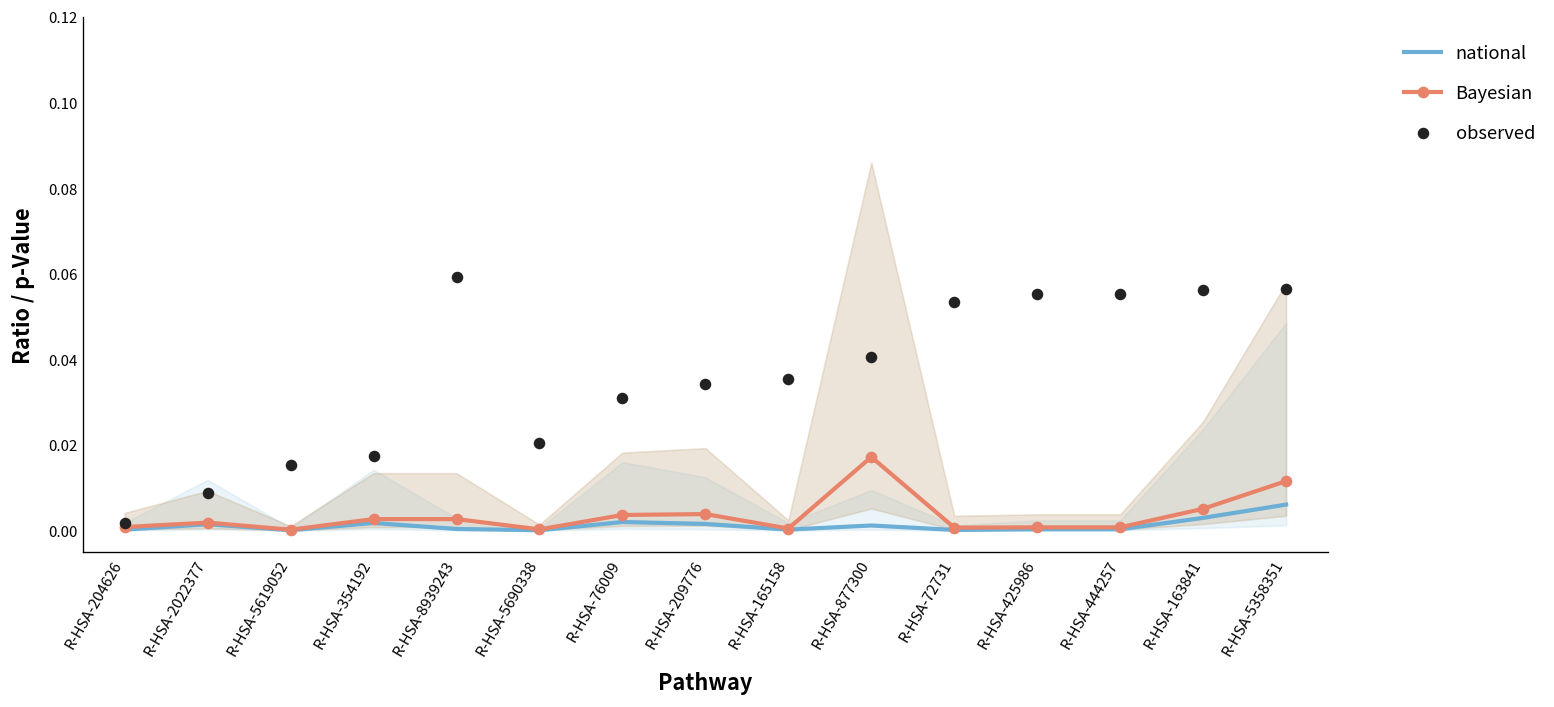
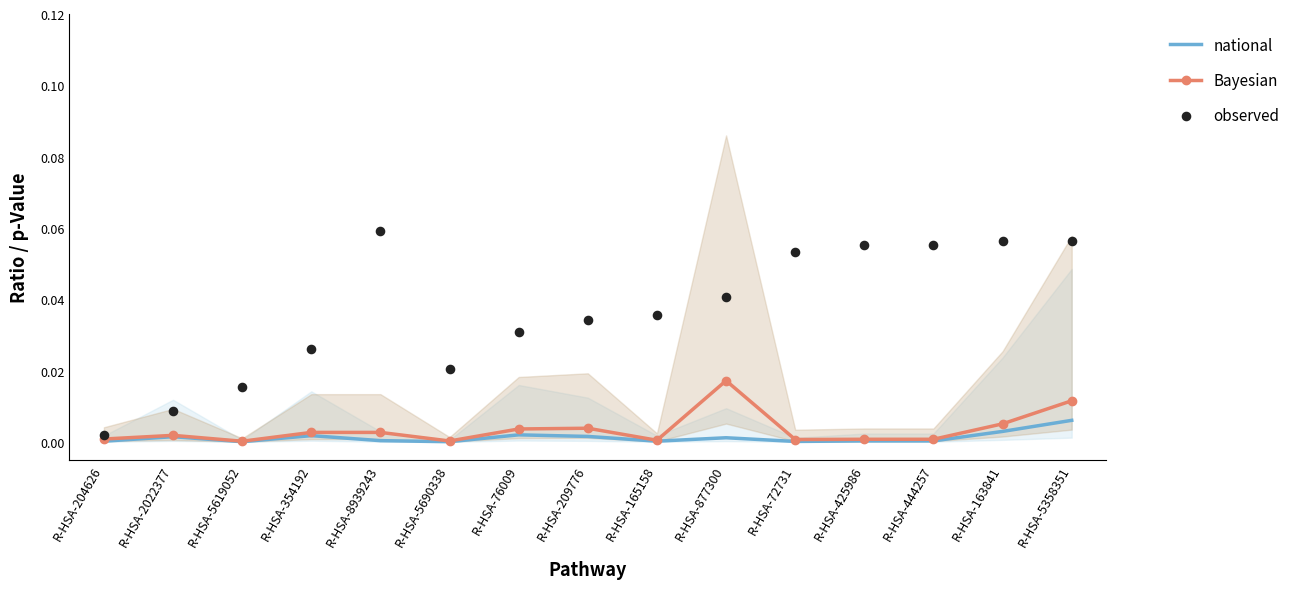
observed, R-HSA-354192: 0.018 -> 0.026
